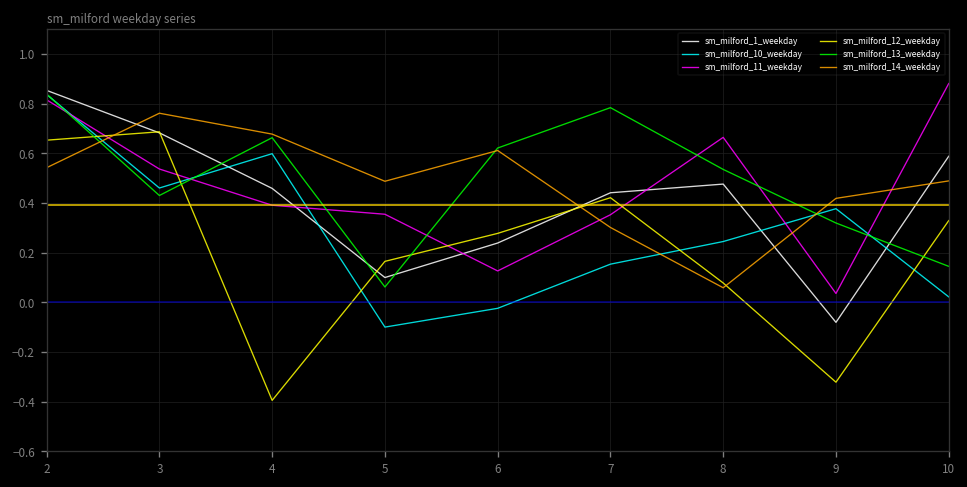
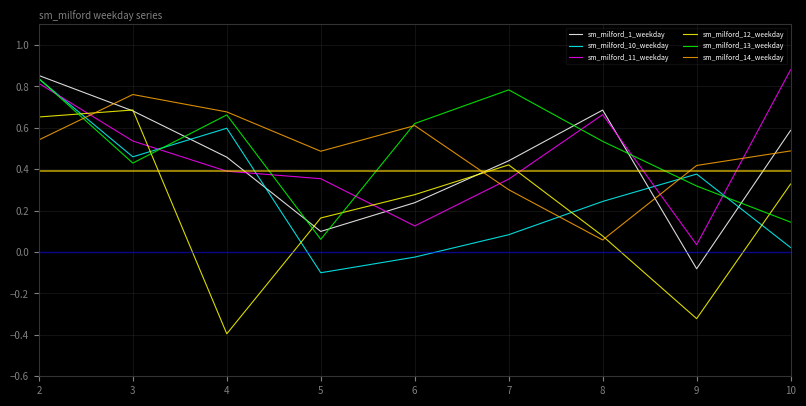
sm_milford_10_weekday, 7: 0.15 -> 0.08
sm_milford_1_weekday, 8: 0.48 -> 0.69
